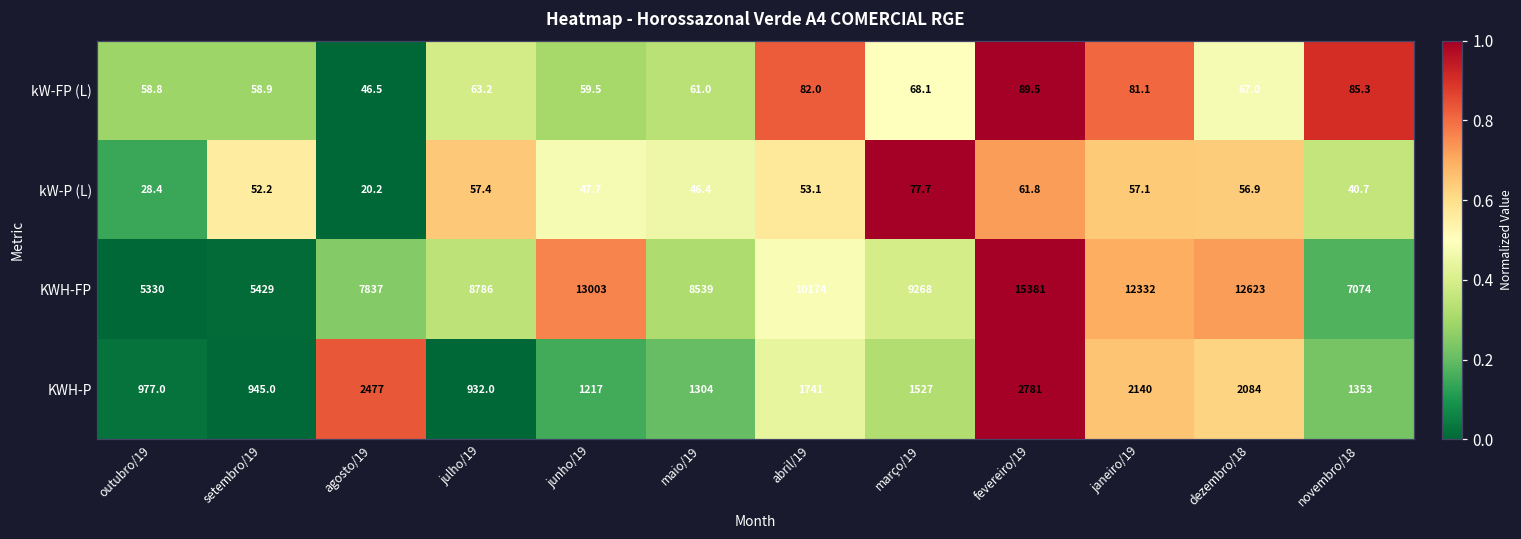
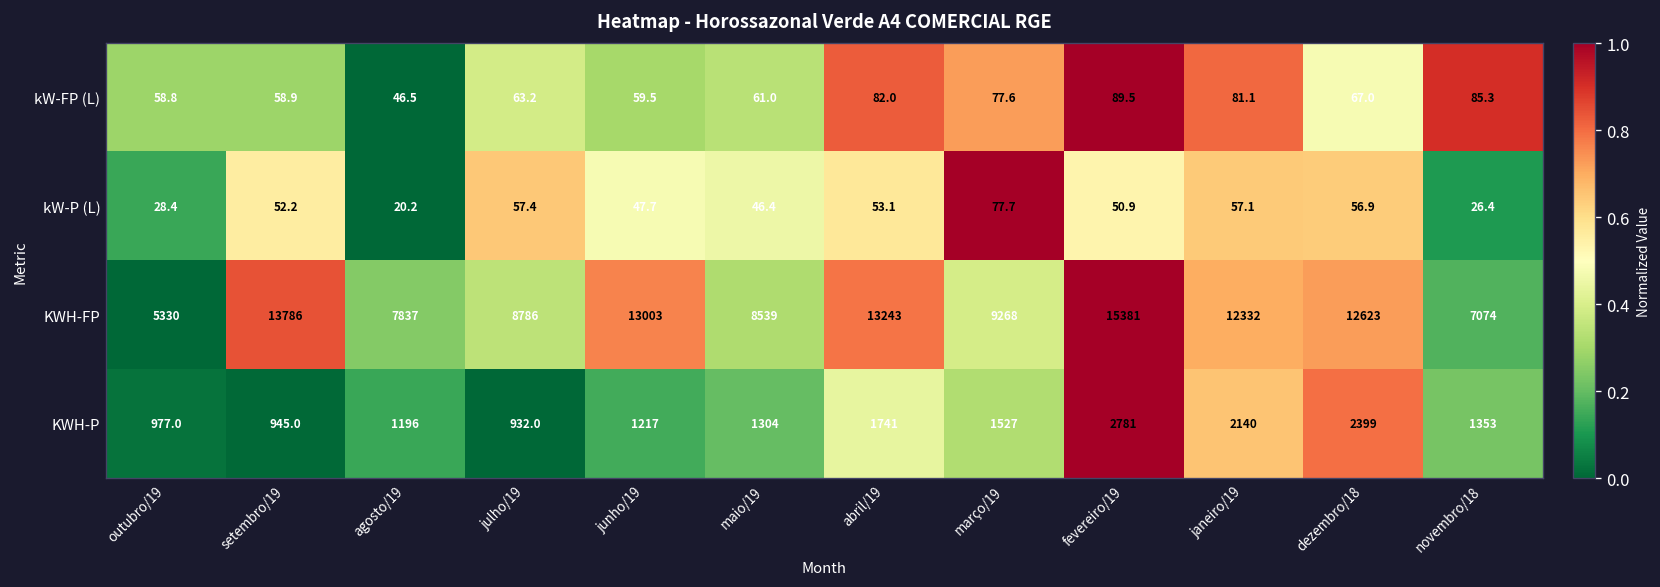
kW-FP (L), março/19: 68.1 -> 77.6
kW-P (L), fevereiro/19: 61.8 -> 50.9
kW-P (L), novembro/18: 40.7 -> 26.4
KWH-FP, setembro/19: 5429 -> 13786
KWH-FP, abril/19: 10174 -> 13243
KWH-P, agosto/19: 2477 -> 1196
KWH-P, dezembro/18: 2084 -> 2399
